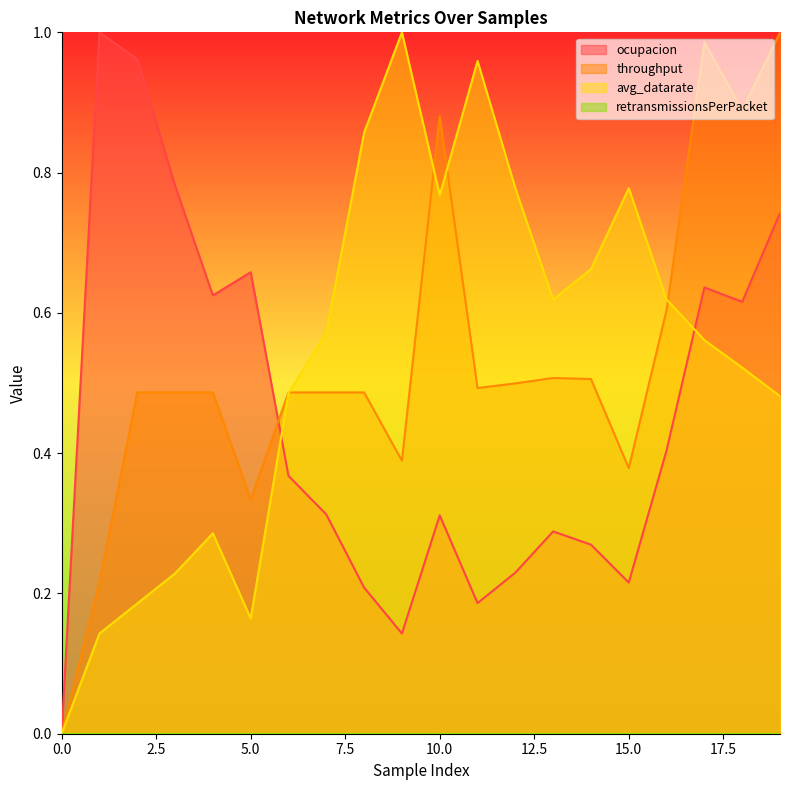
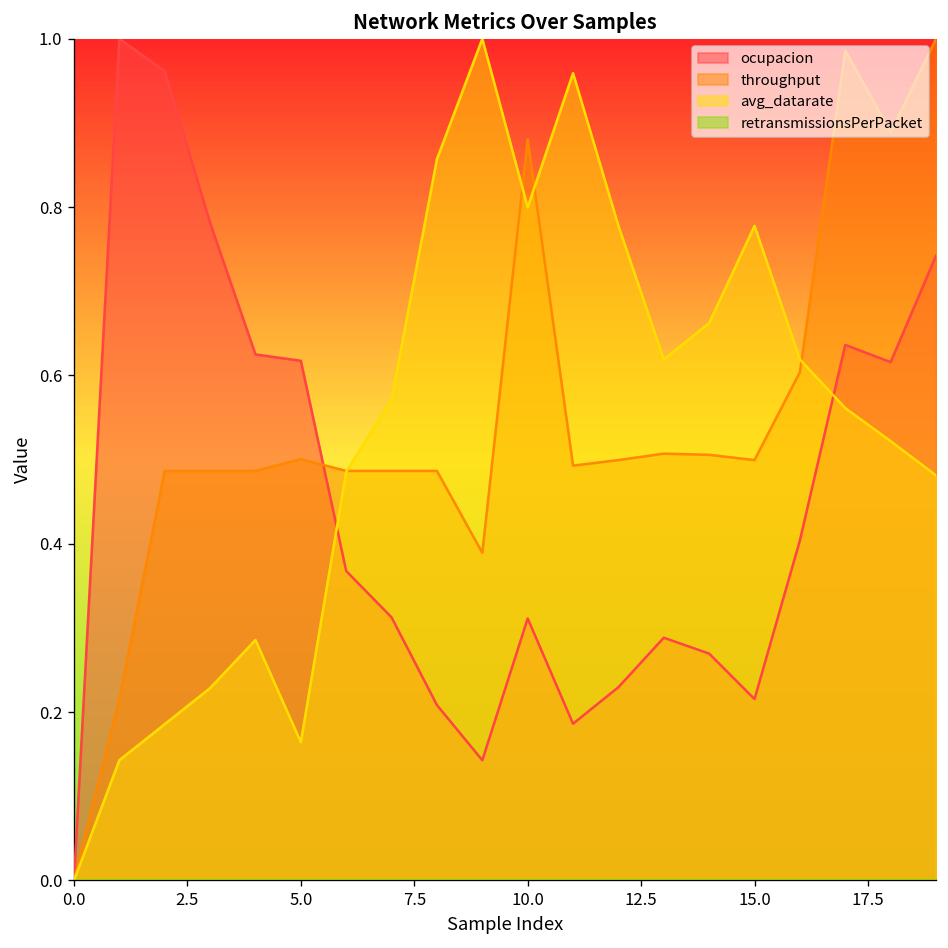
ocupacion, 5.0: 0.66 -> 0.62
throughput, 5.0: 0.33 -> 0.50
avg_datarate, 10.0: 0.77 -> 0.80
throughput, 15.0: 0.38 -> 0.50
